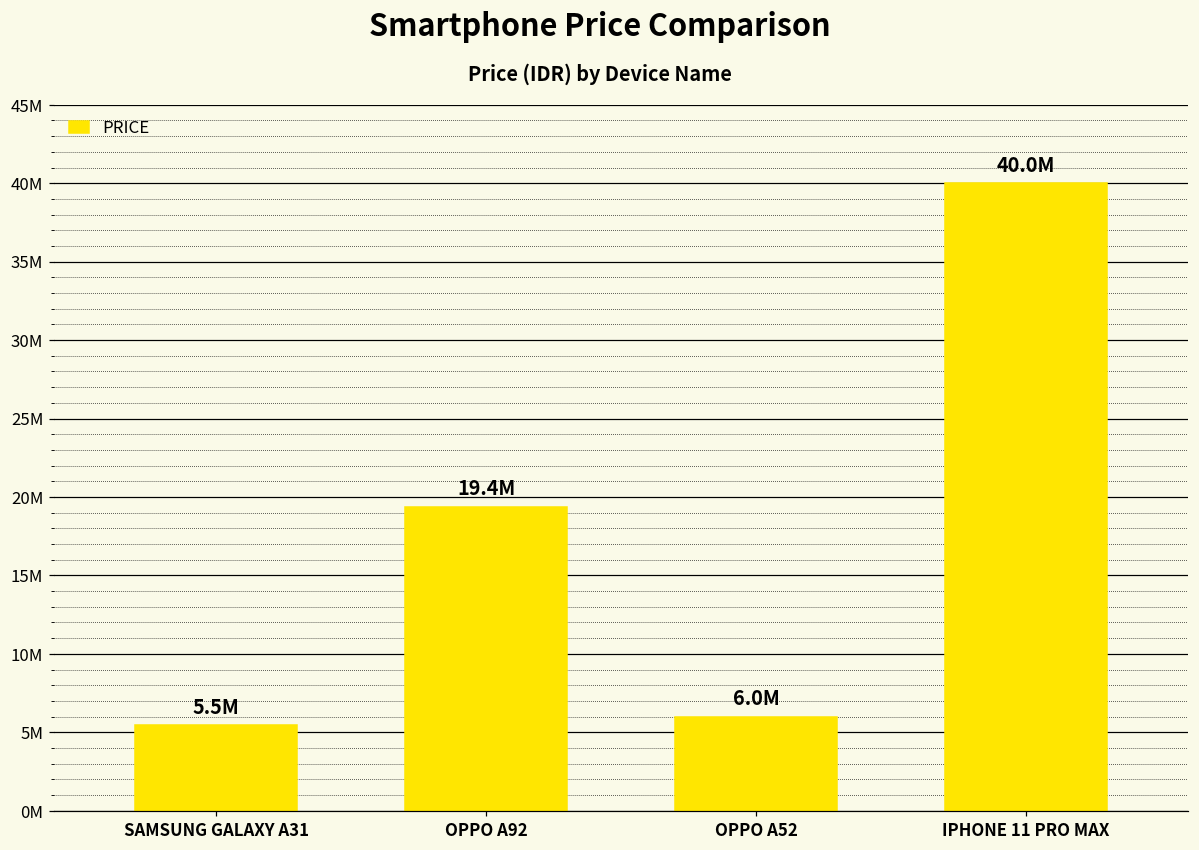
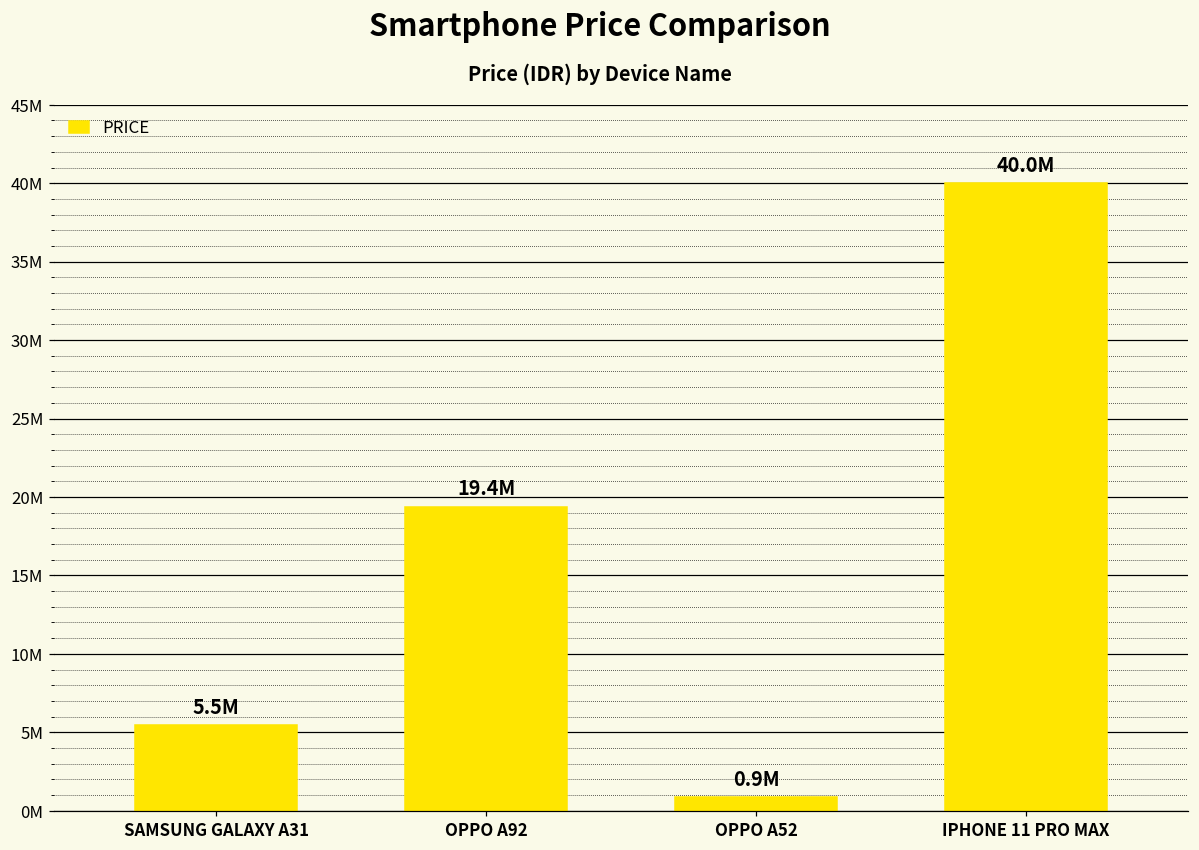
OPPO A52: 6.0M -> 0.9M
